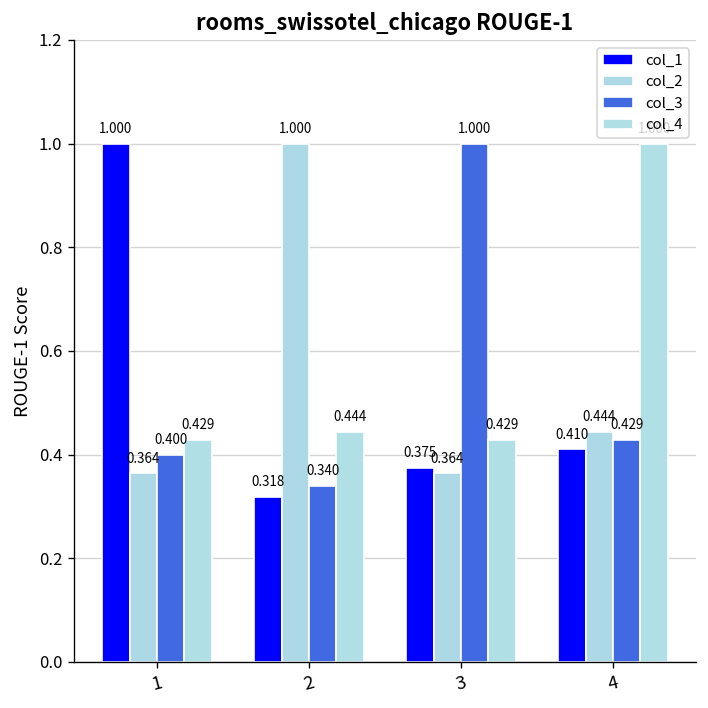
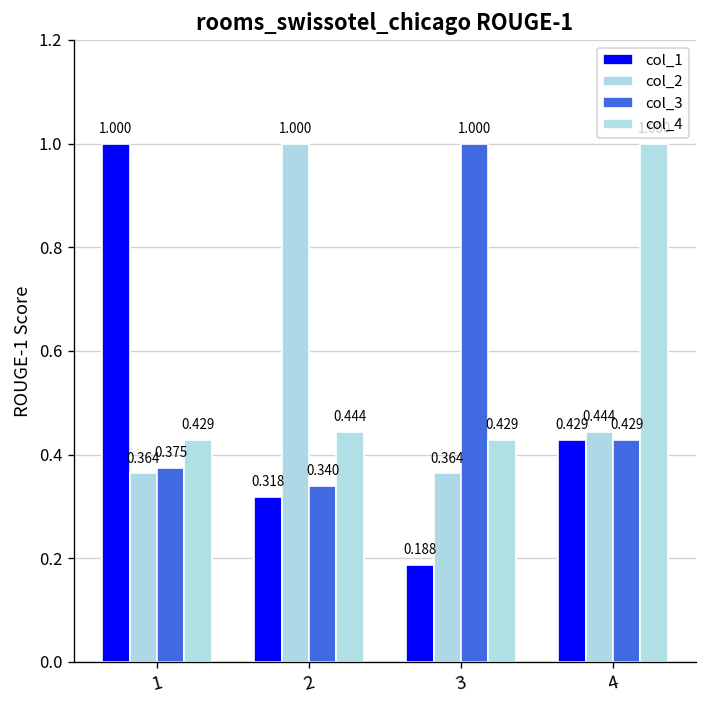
col_3, 1: 0.400 -> 0.375
col_1, 3: 0.375 -> 0.188
col_1, 4: 0.410 -> 0.429
